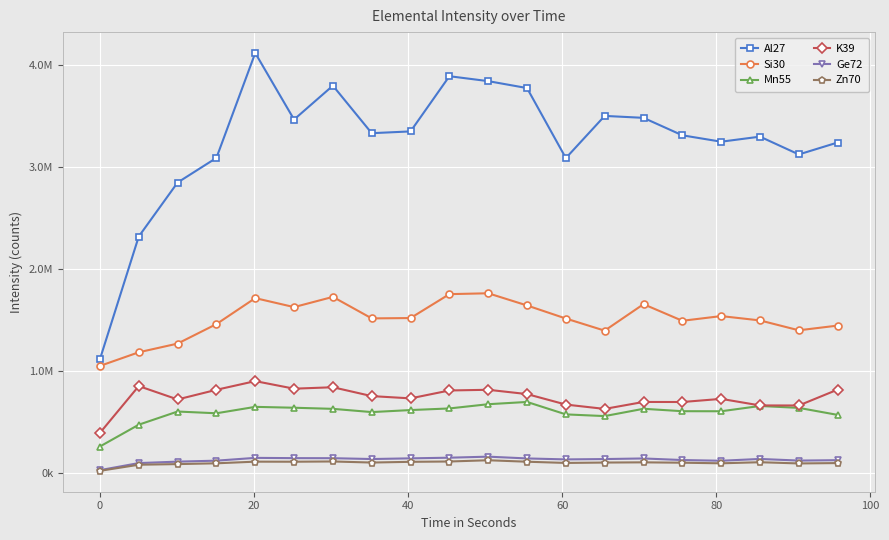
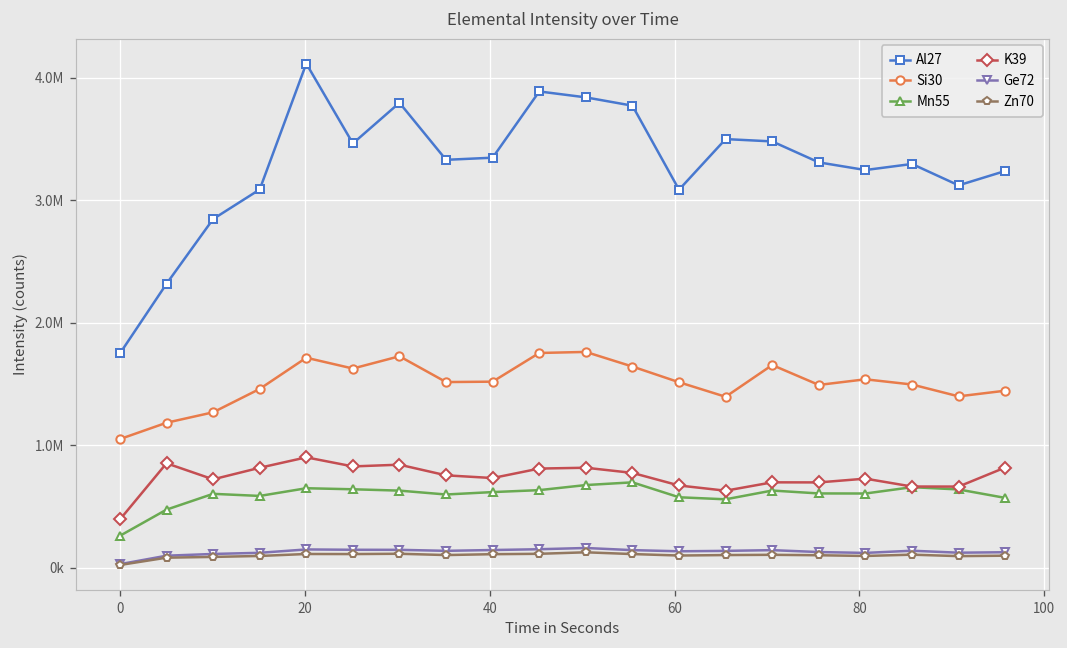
Al27, 0: 1120000 -> 1750000
